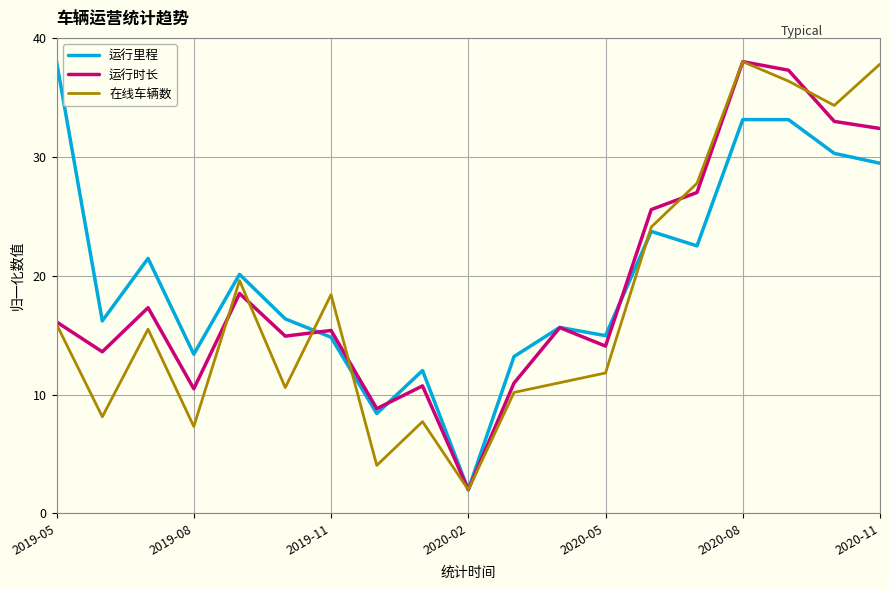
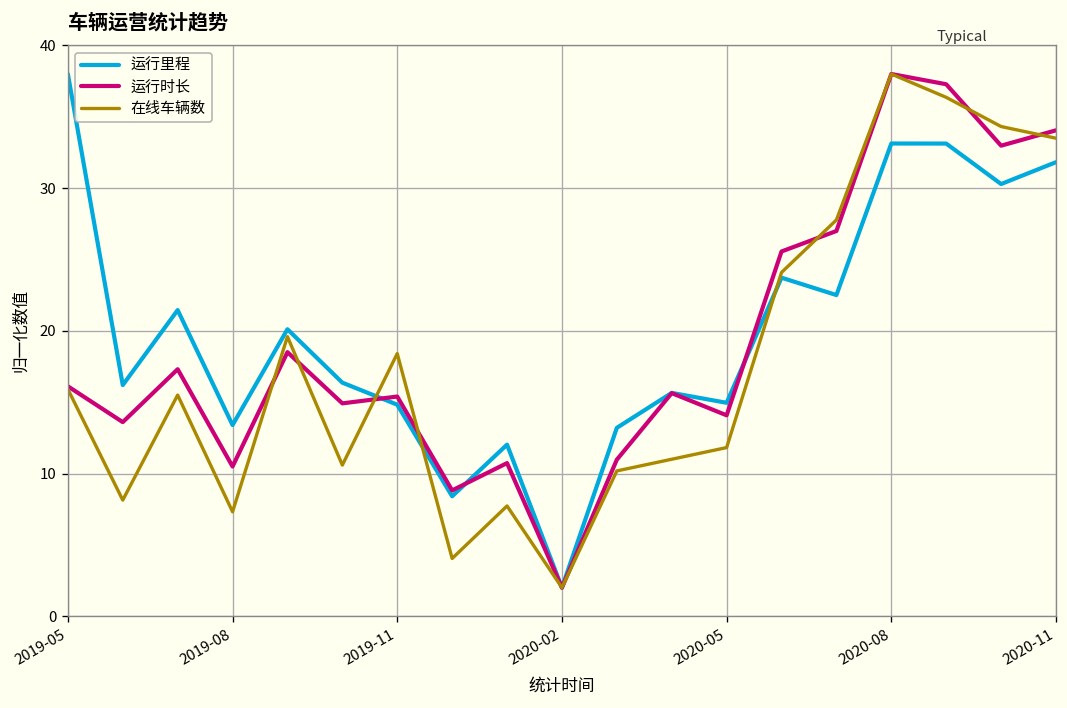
运行里程, 2020-11: 29.5 -> 31.8
运行时长, 2020-11: 32.4 -> 34.1
在线车辆数, 2020-11: 37.8 -> 33.5
